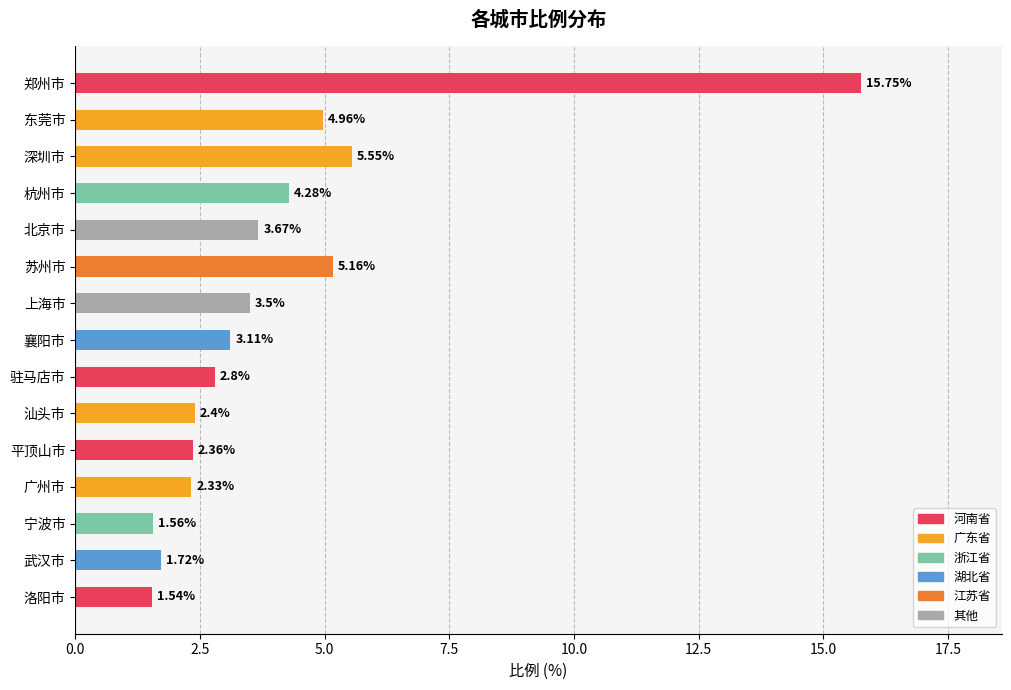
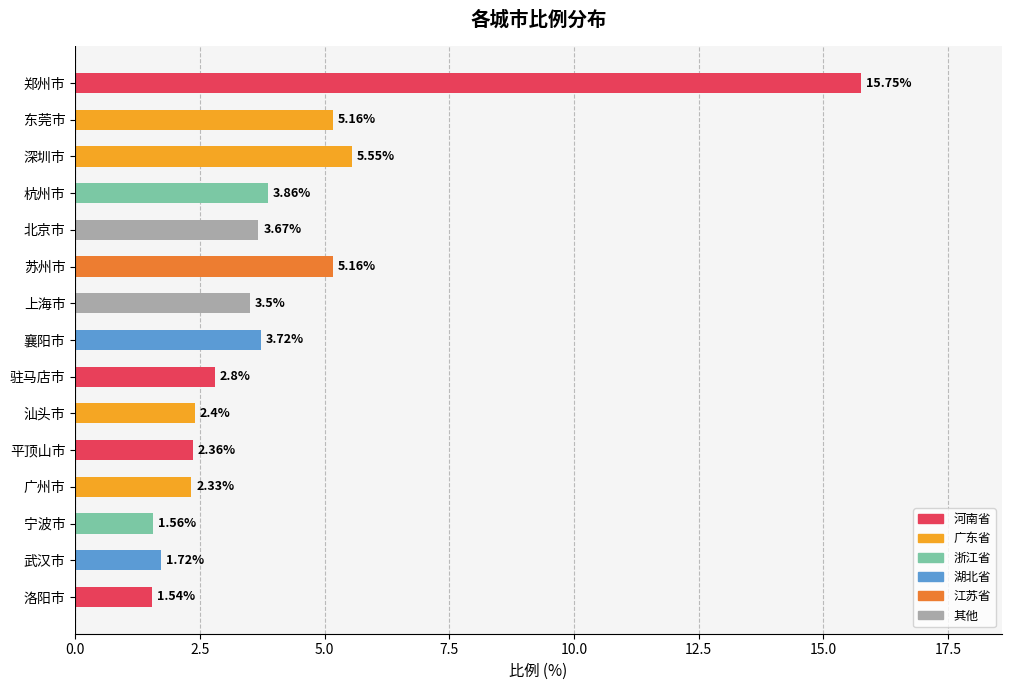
东莞市: 4.96% -> 5.16%
杭州市: 4.28% -> 3.86%
襄阳市: 3.11% -> 3.72%
